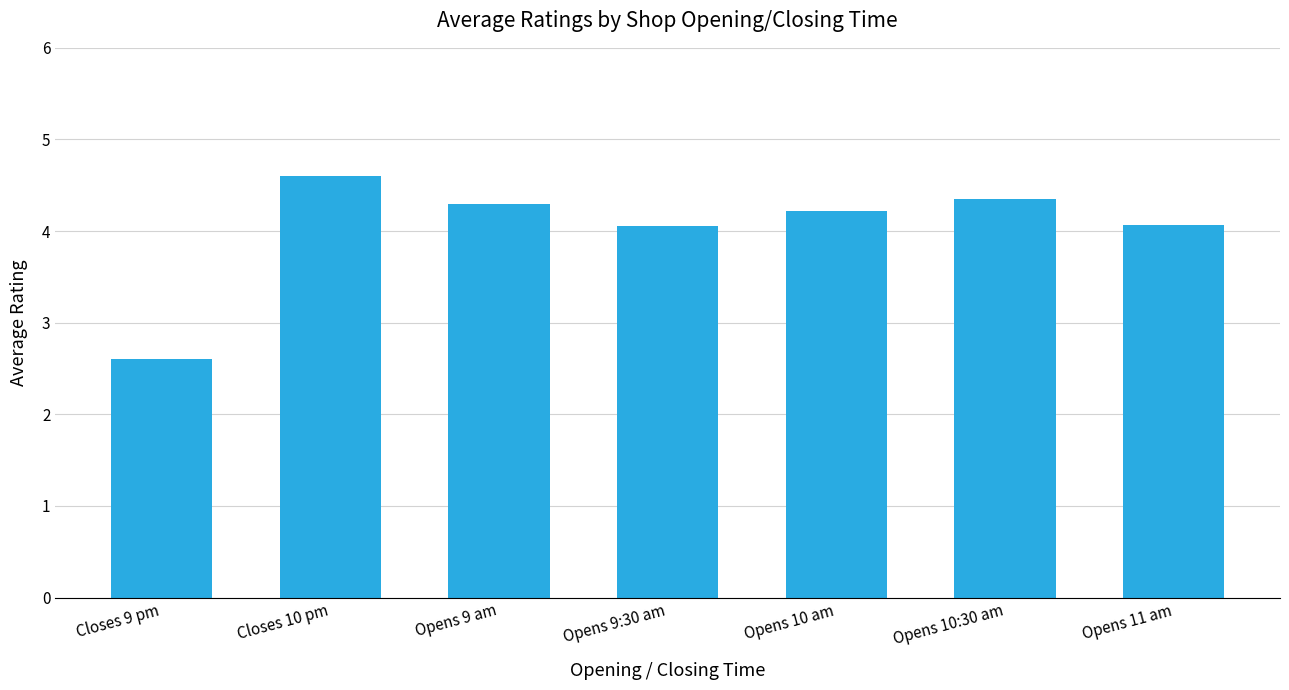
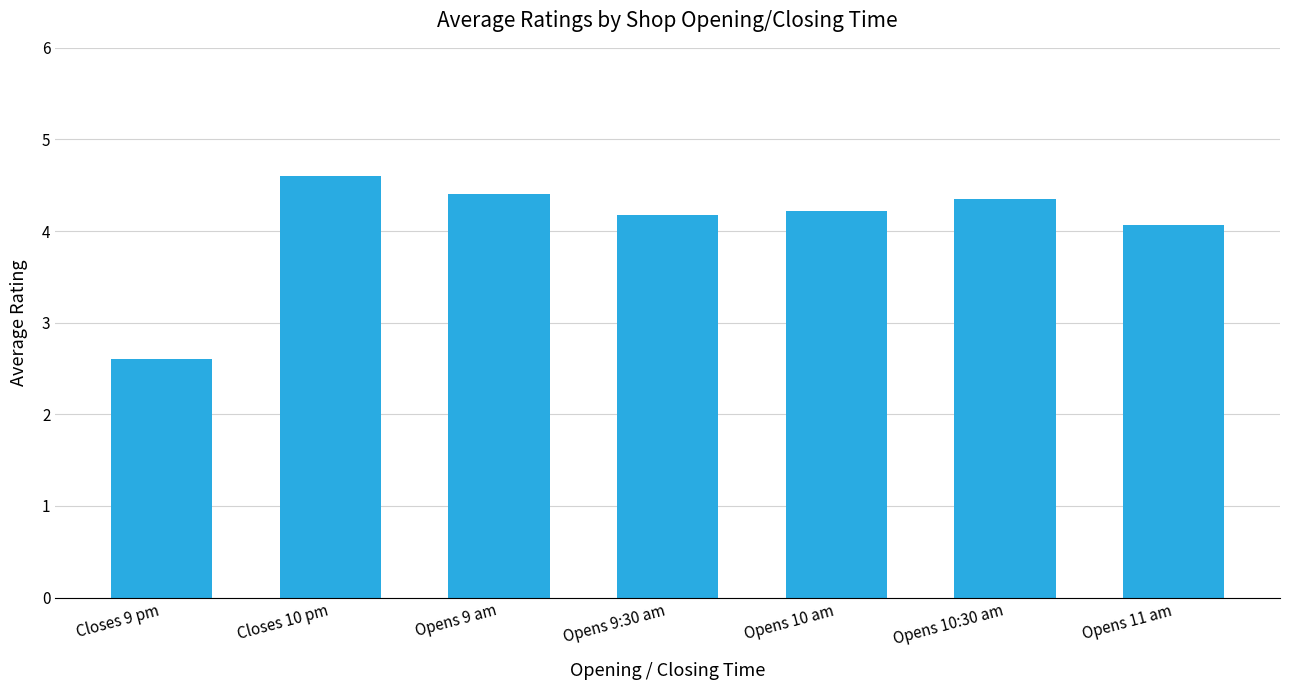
Opens 9 am: 4.3 -> 4.4
Opens 9:30 am: 4.1 -> 4.2
